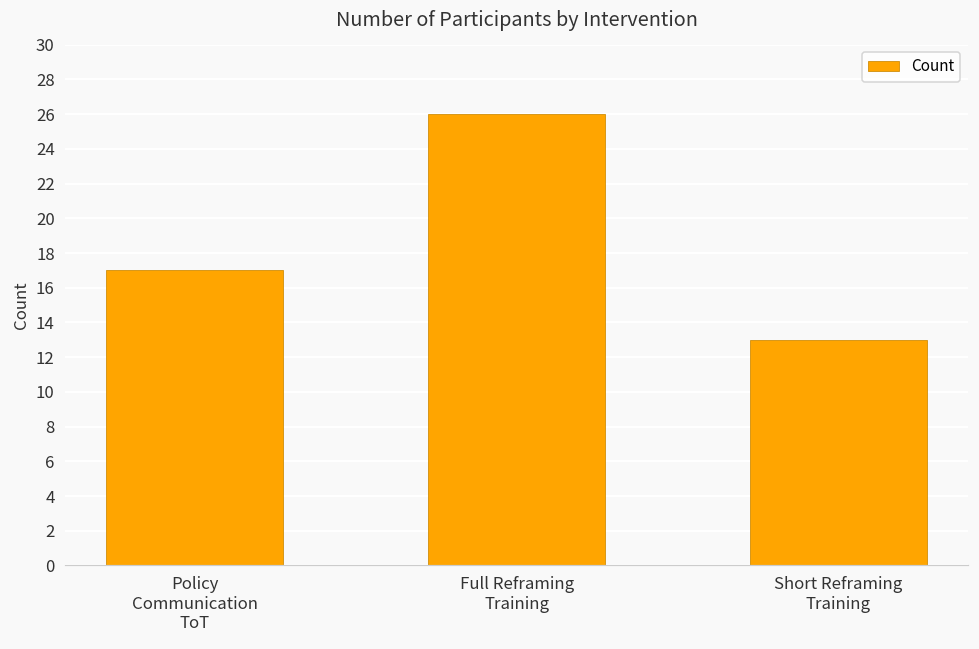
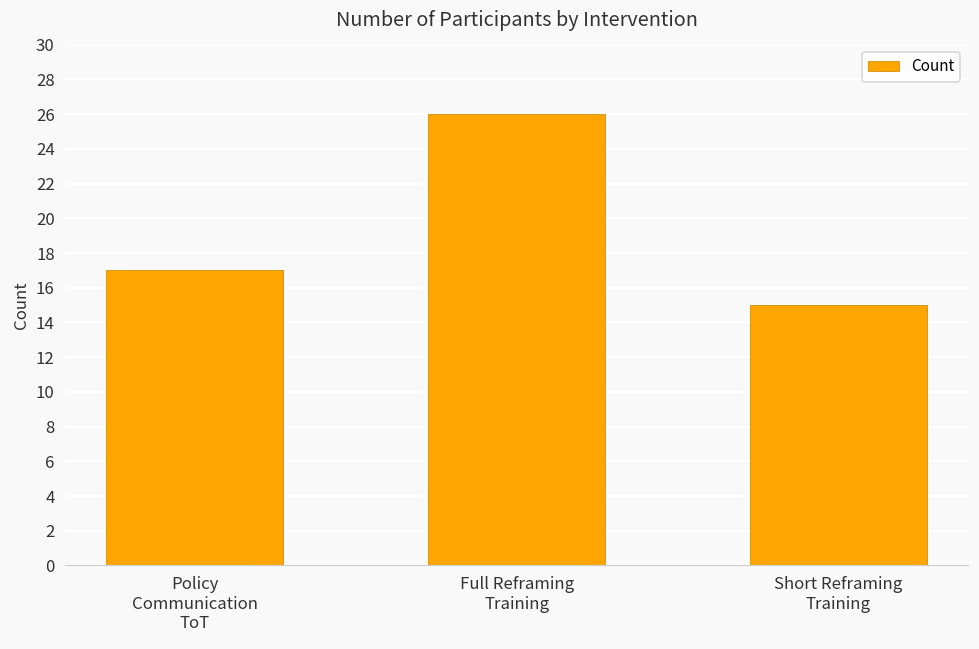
Short Reframing Training: 13 -> 15
